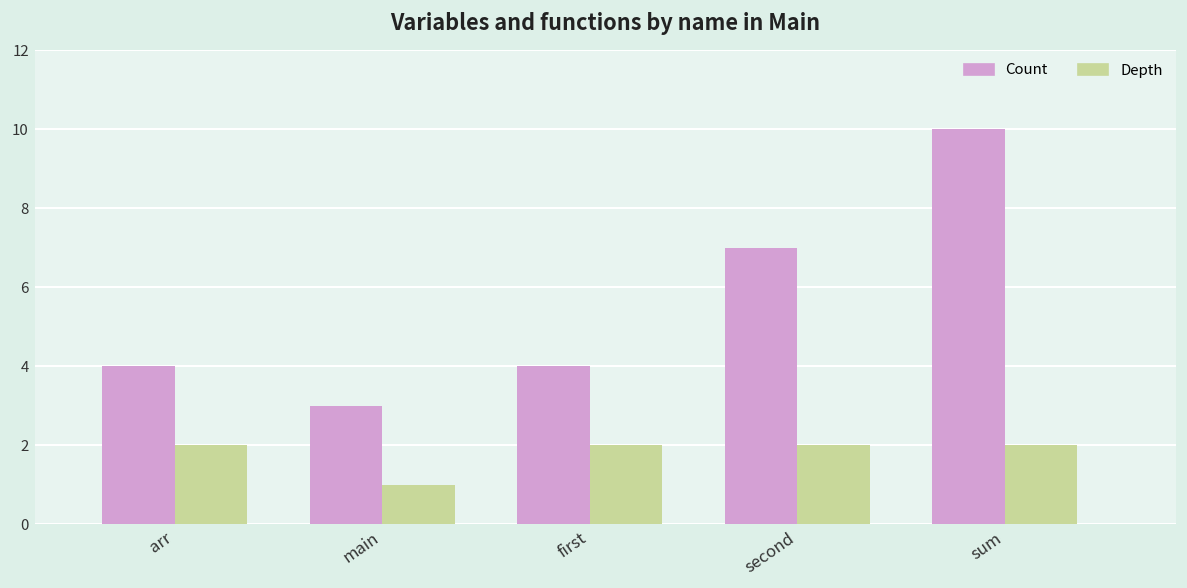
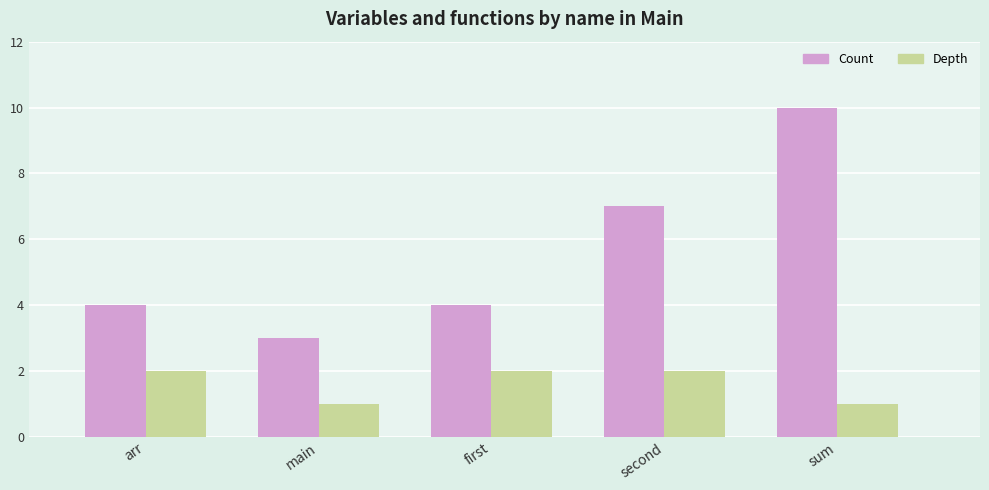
Depth, sum: 2 -> 1
